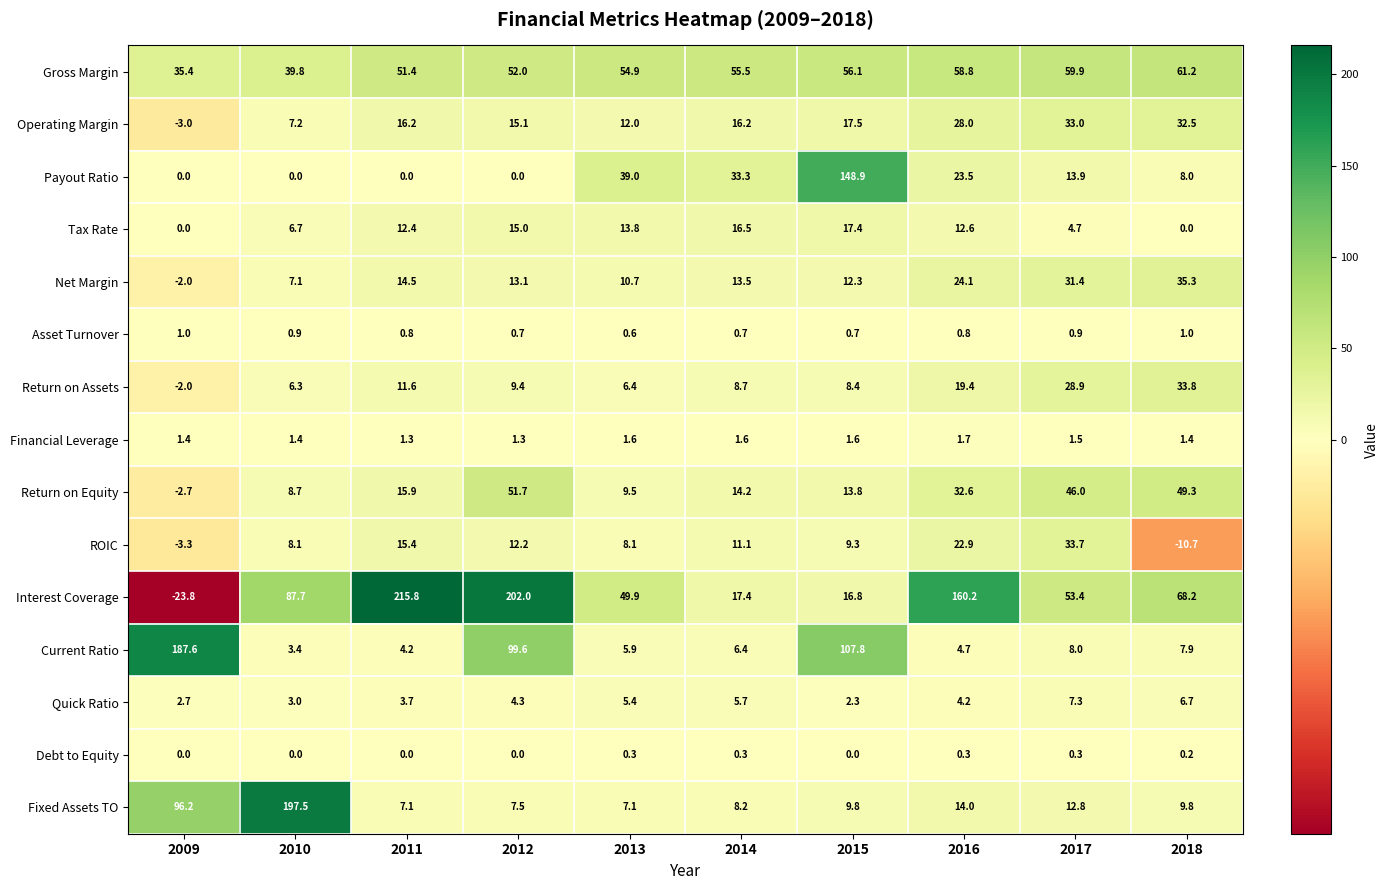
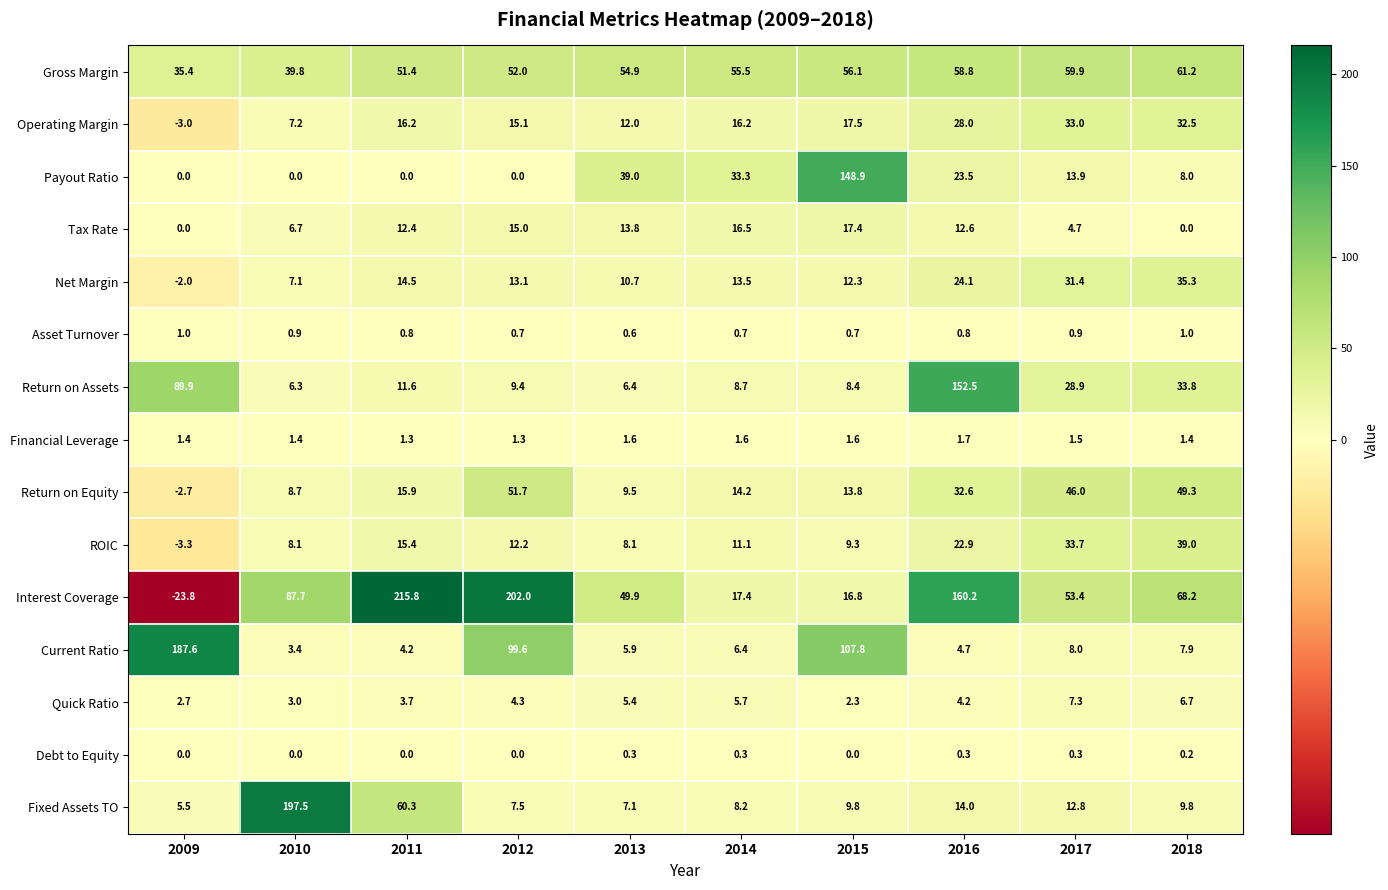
Return on Assets, 2009: -2.0 -> 89.9
Return on Assets, 2016: 19.4 -> 152.5
ROIC, 2018: -10.7 -> 39.0
Fixed Assets TO, 2009: 96.2 -> 5.5
Fixed Assets TO, 2011: 7.1 -> 60.3
